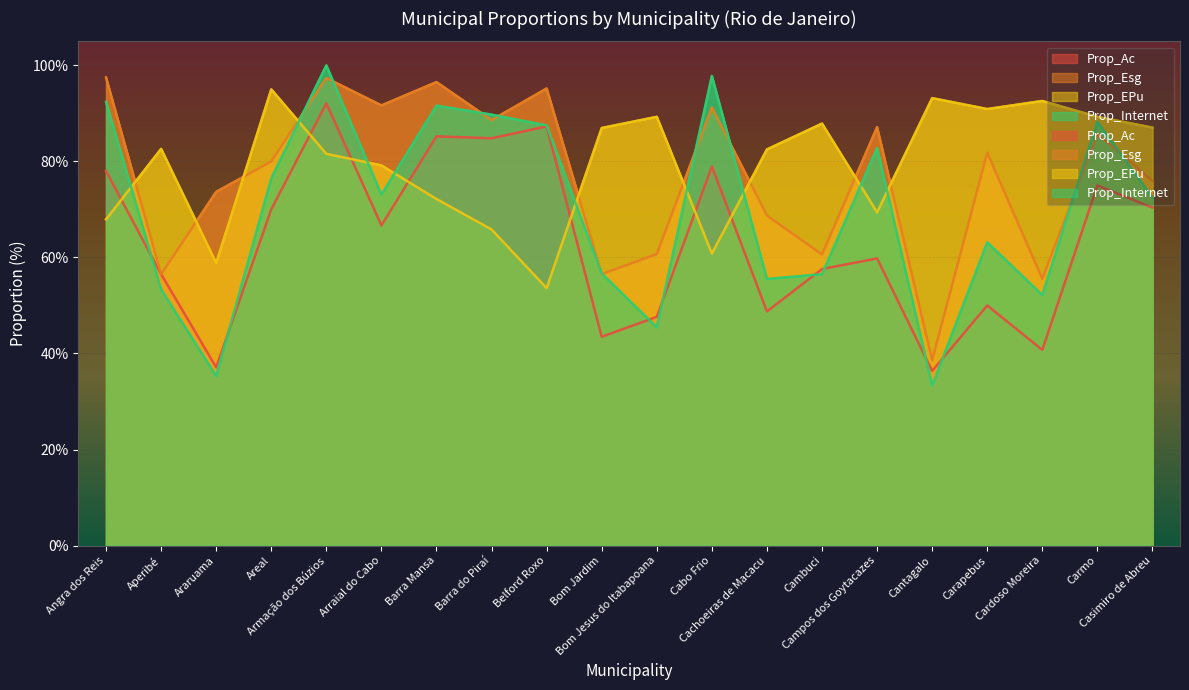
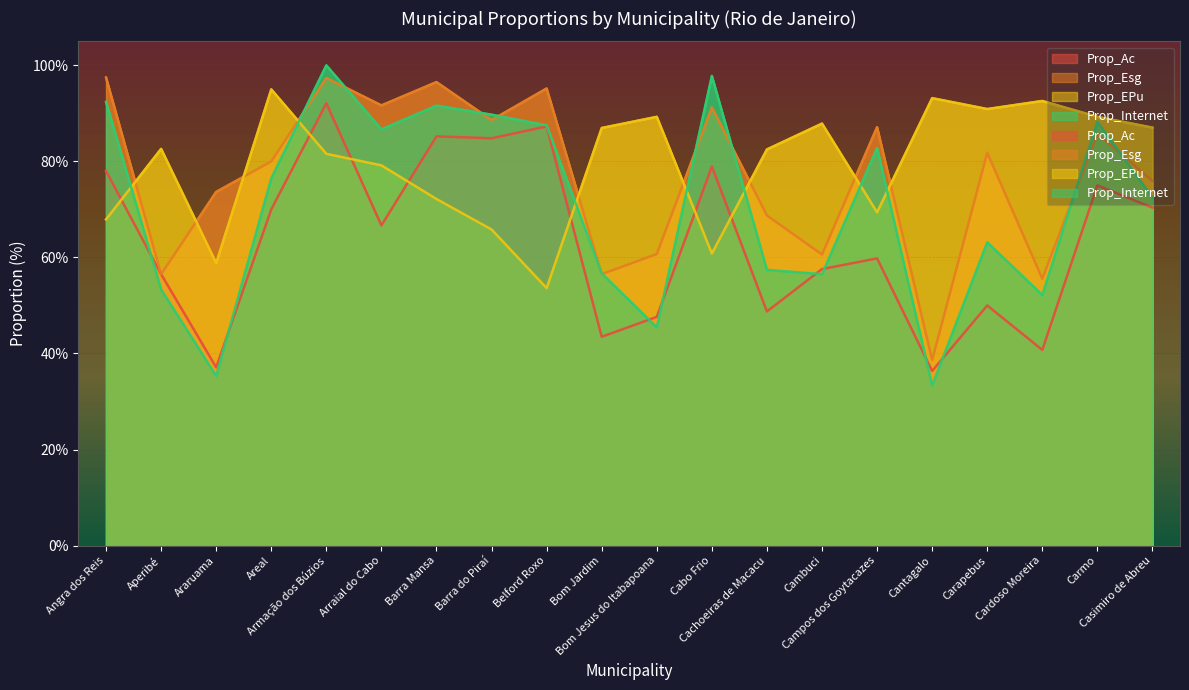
Prop_Internet, Arraial do Cabo: 73% -> 87%
Prop_Internet, Cachoeiras de Macacu: 56% -> 57%
